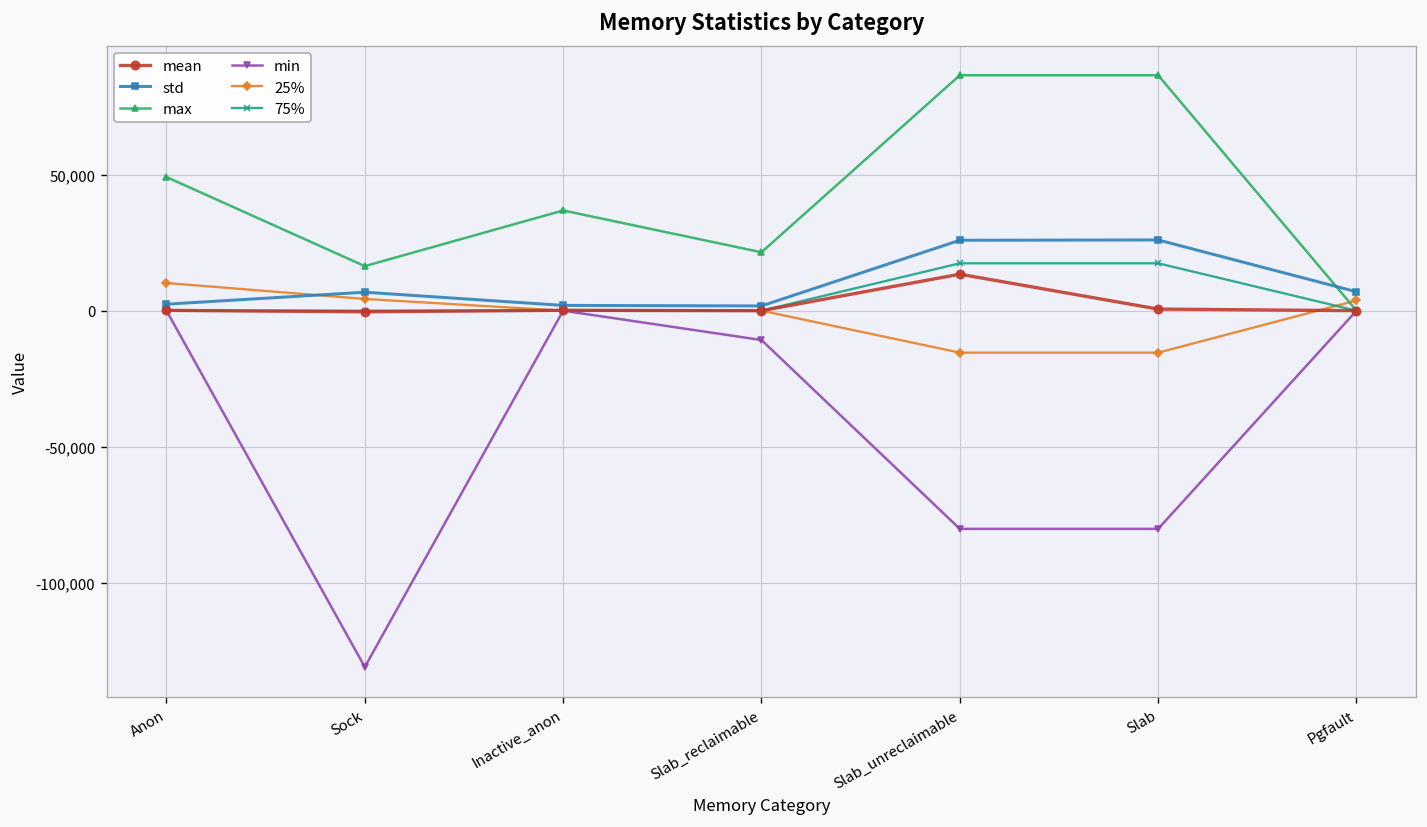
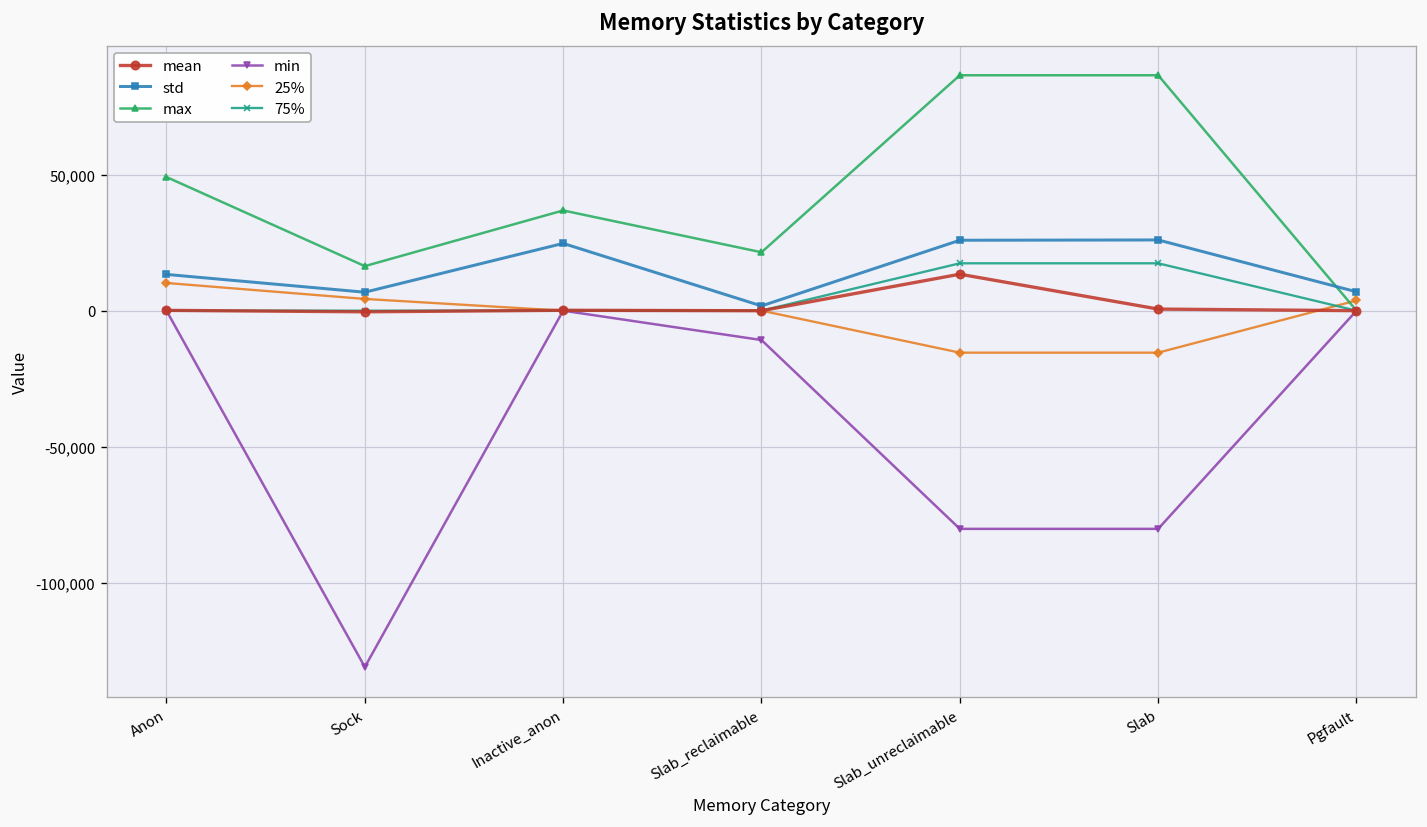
std, Anon: 2,000 -> 13,000
std, Inactive_anon: 2,000 -> 25,000
